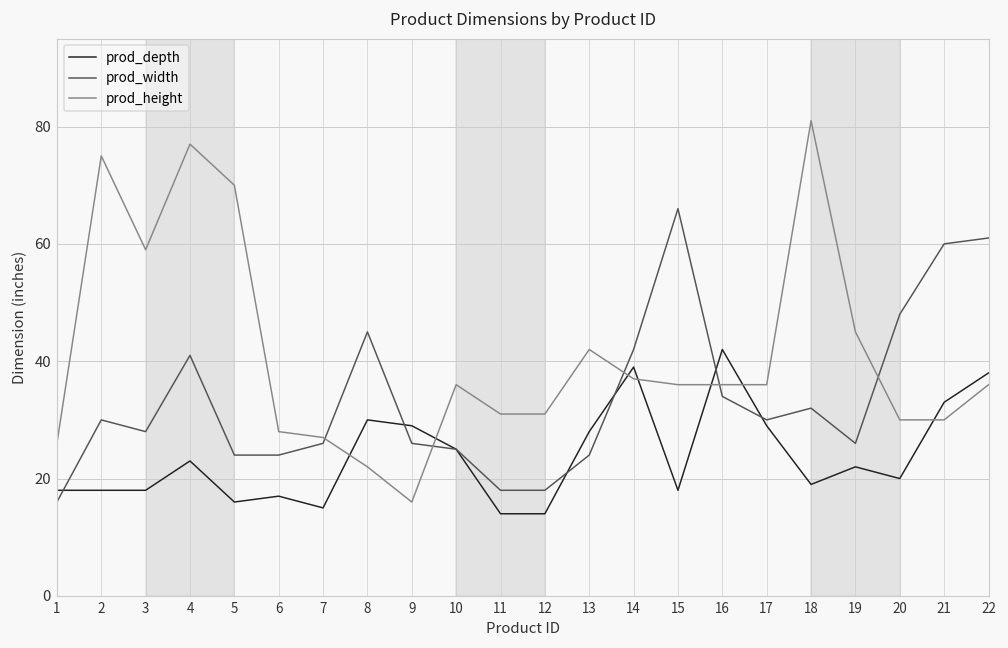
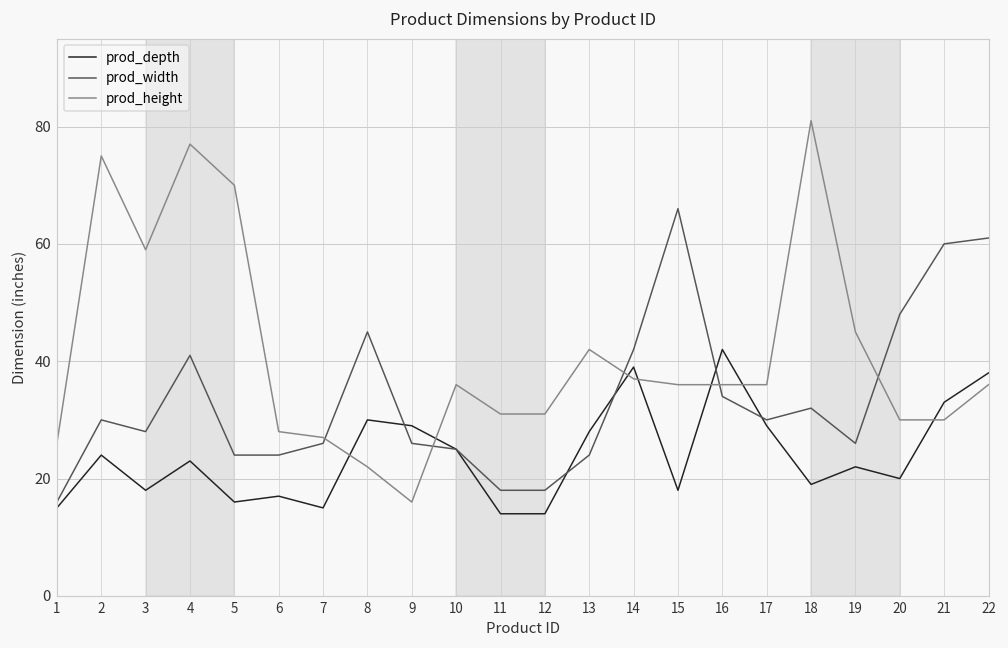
prod_depth, 1: 18 -> 15
prod_depth, 2: 18 -> 24
